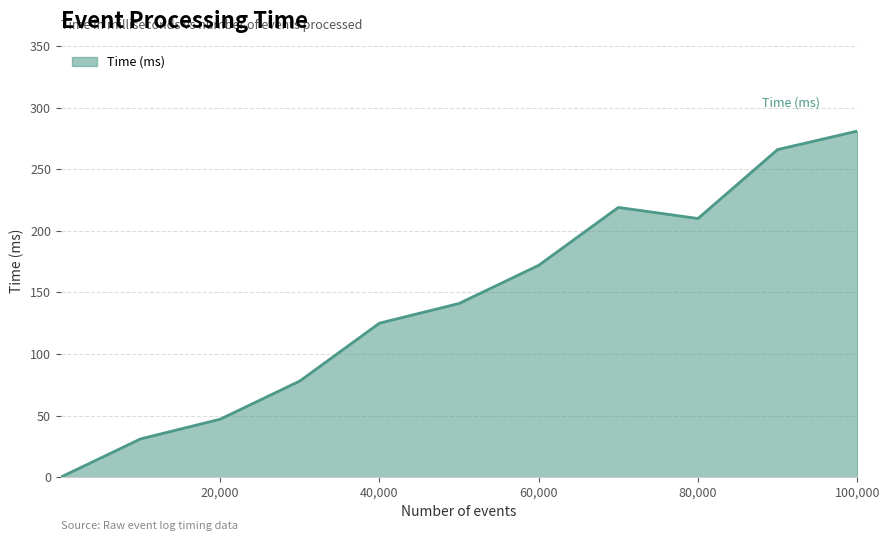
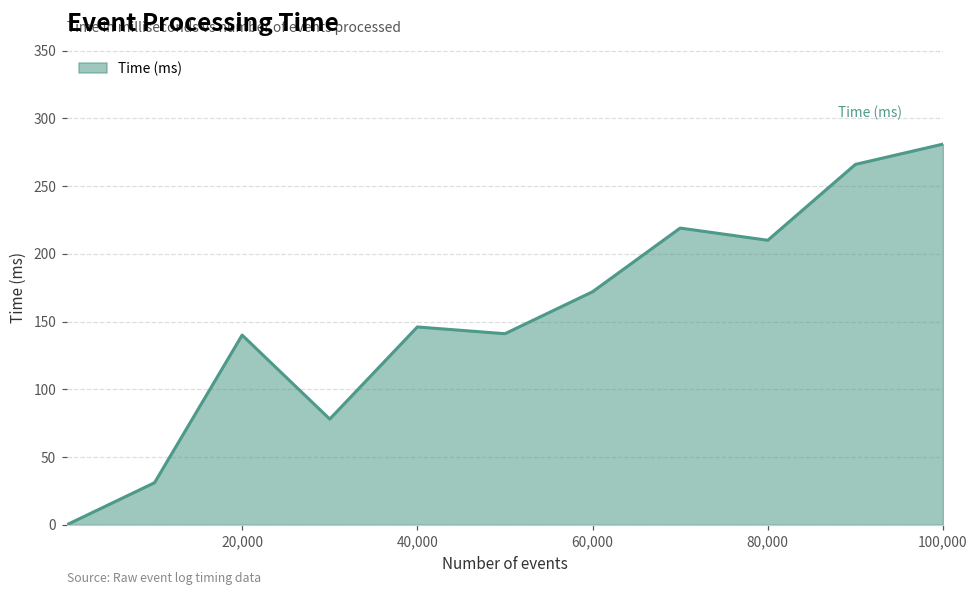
20,000: 47 -> 140
40,000: 125 -> 146
